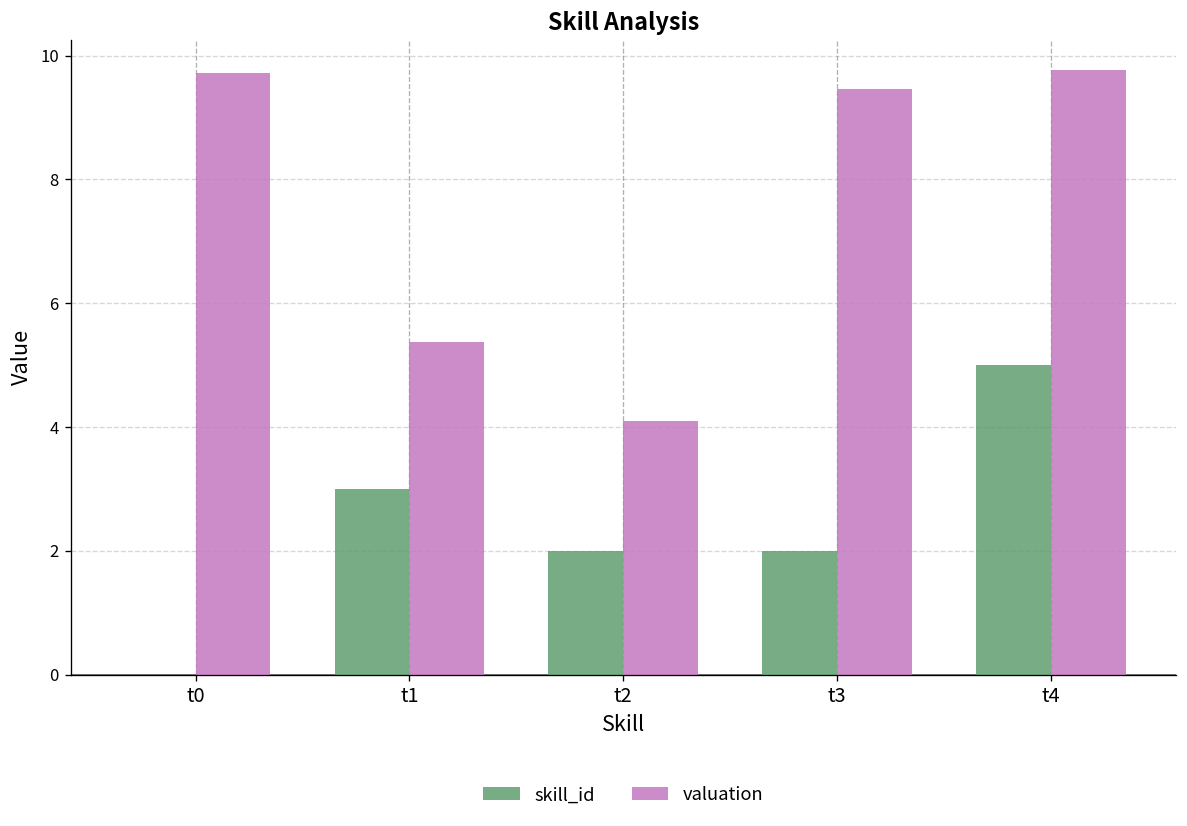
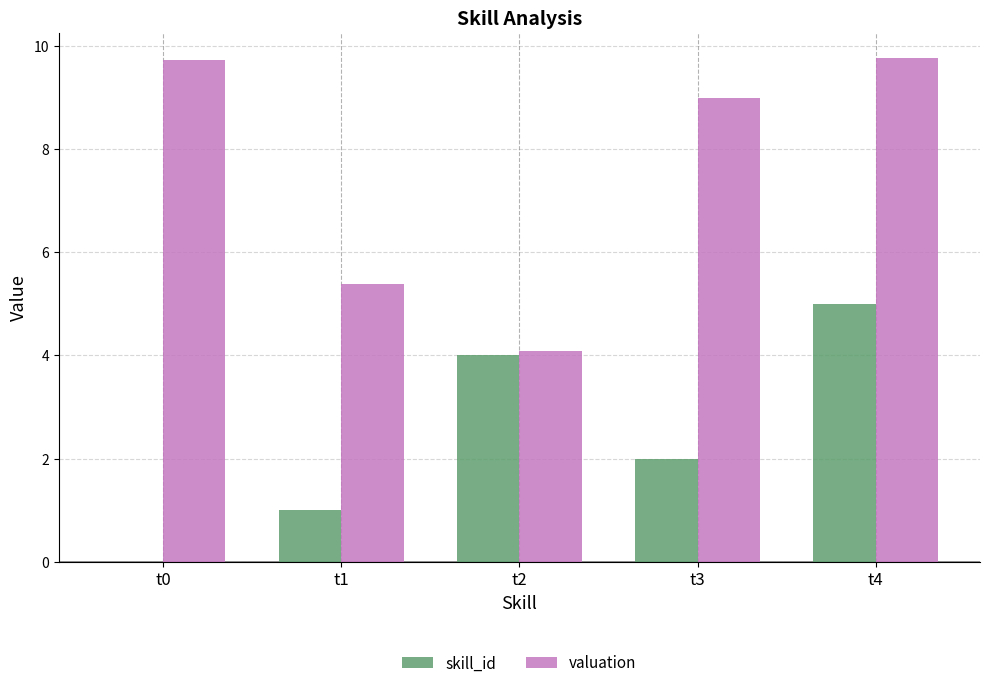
skill_id, t1: 3 -> 1
skill_id, t2: 2 -> 4
valuation, t3: 9.5 -> 9.0
